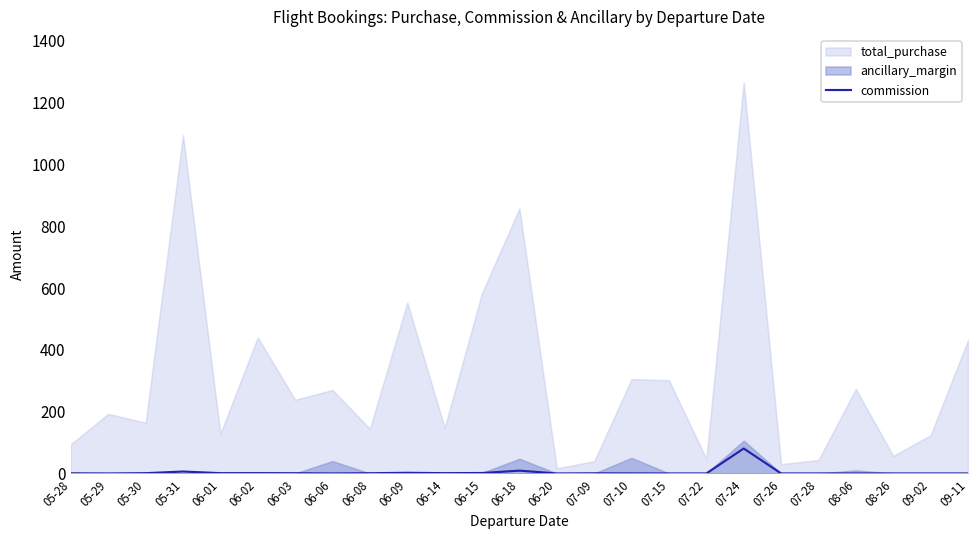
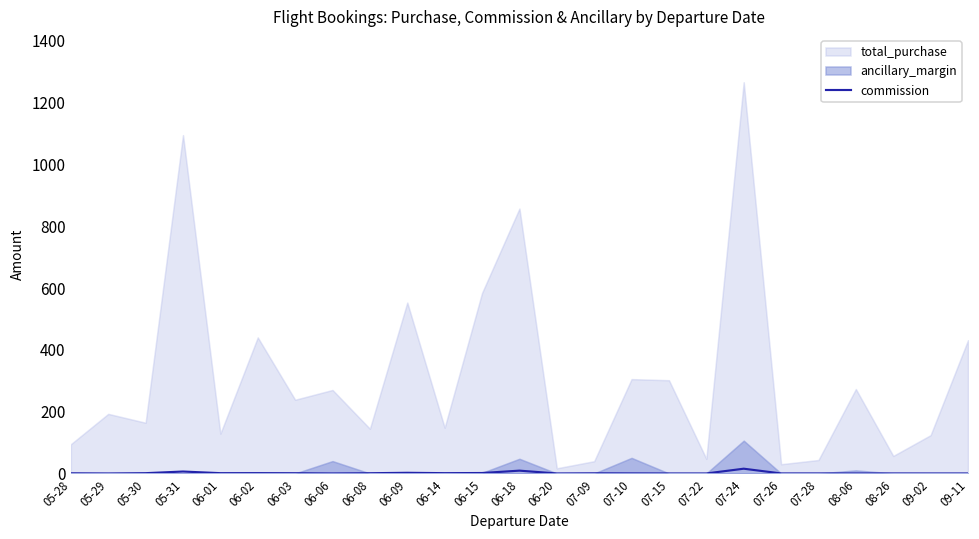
commission, 07-24: 80 -> 20
